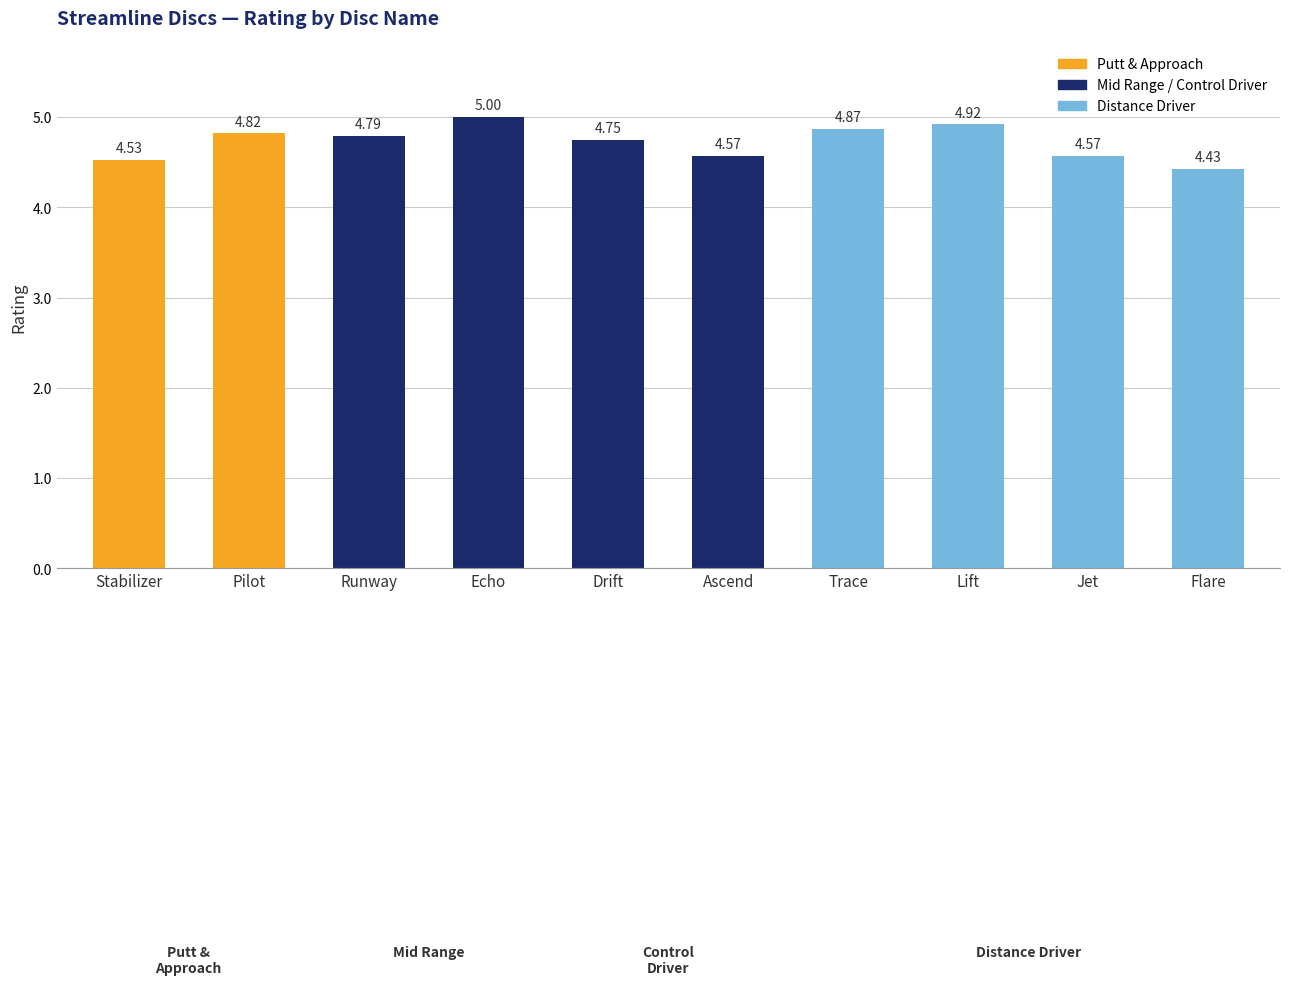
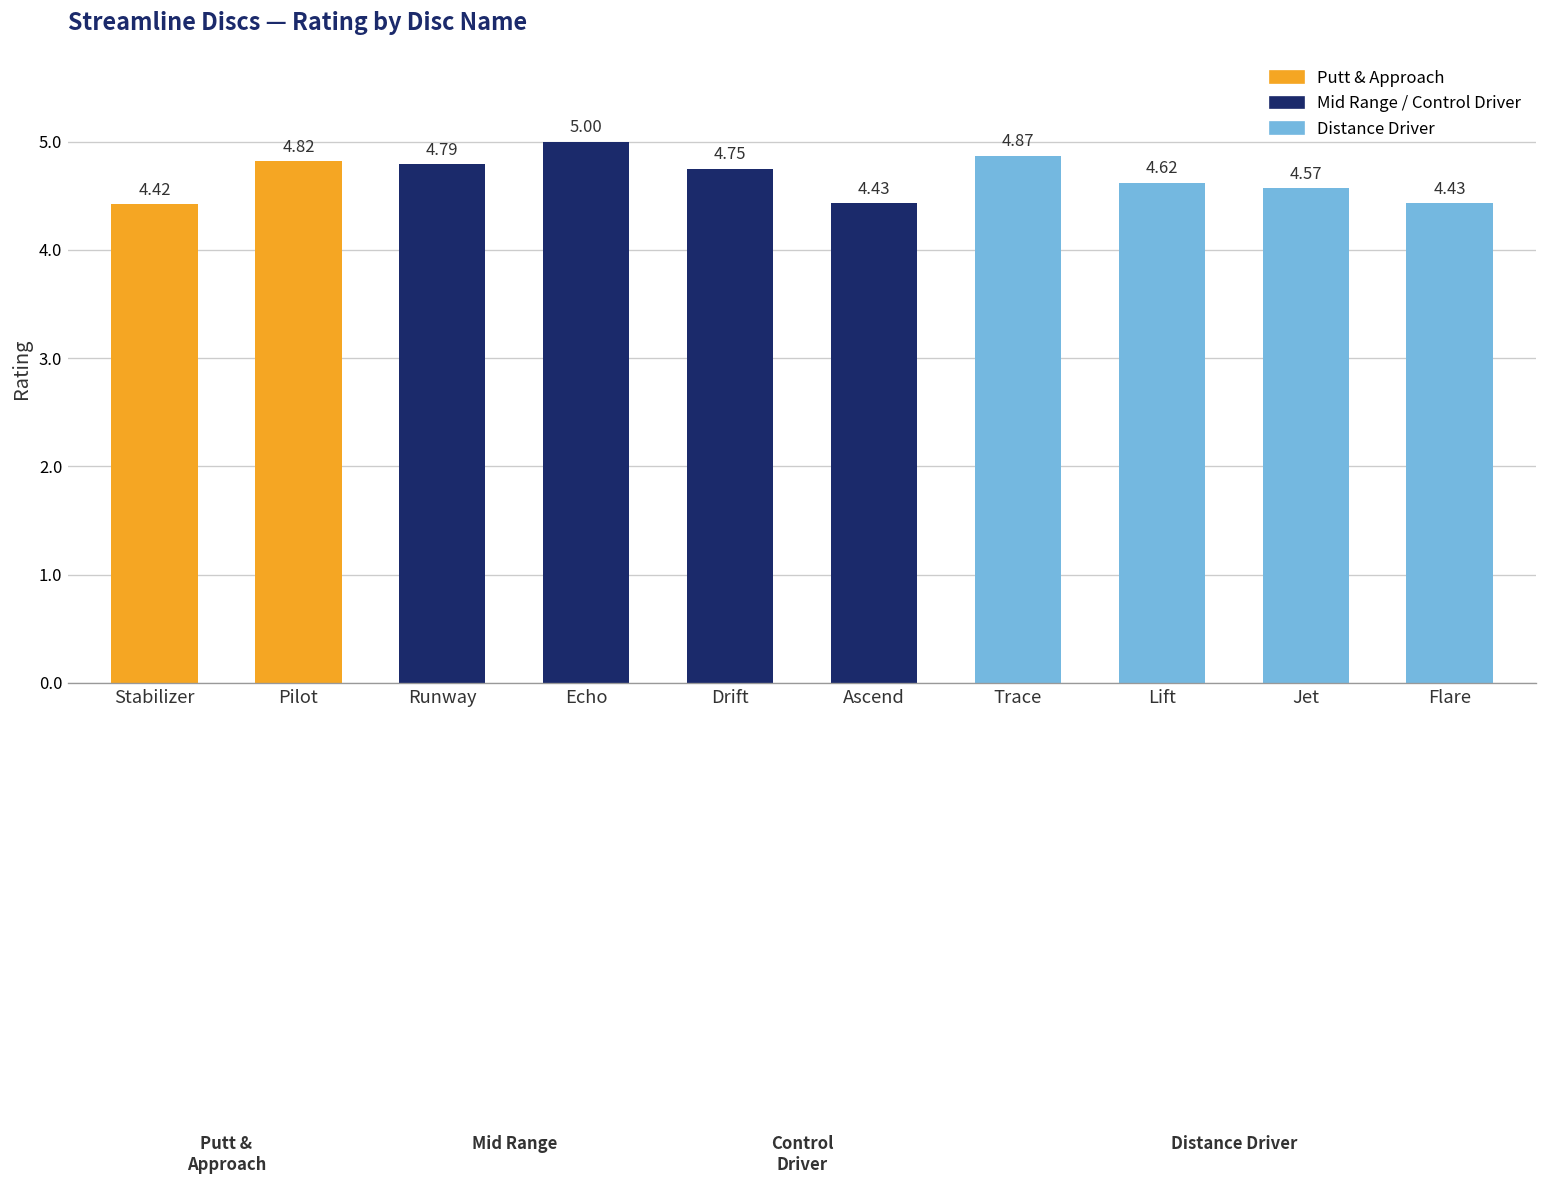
Stabilizer: 4.53 -> 4.42
Ascend: 4.57 -> 4.43
Lift: 4.92 -> 4.62
